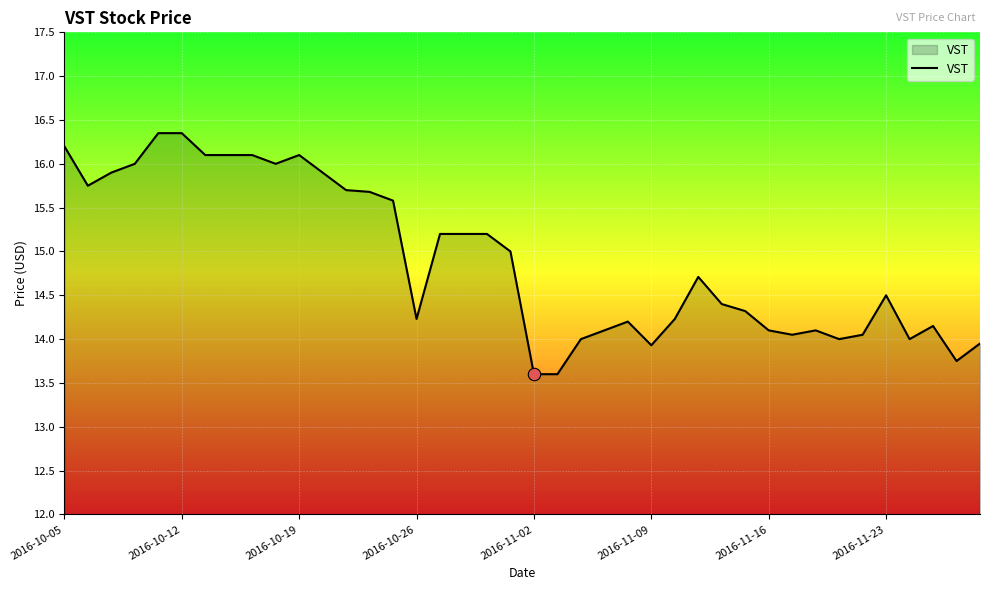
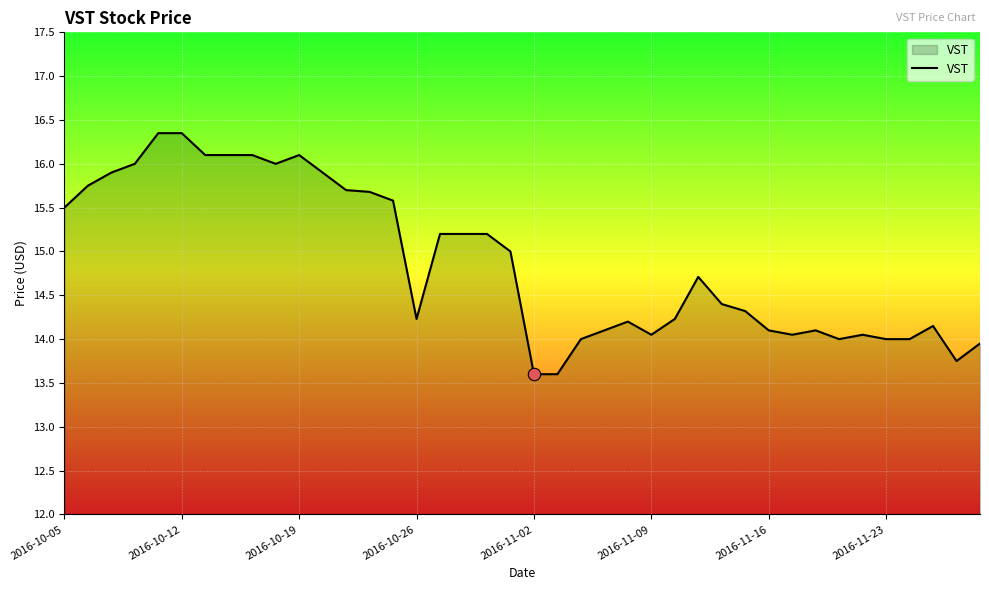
VST, 2016-10-05: 16.2 -> 15.5
VST, 2016-11-09: 13.9 -> 14.1
VST, 2016-11-23: 14.5 -> 14.0
